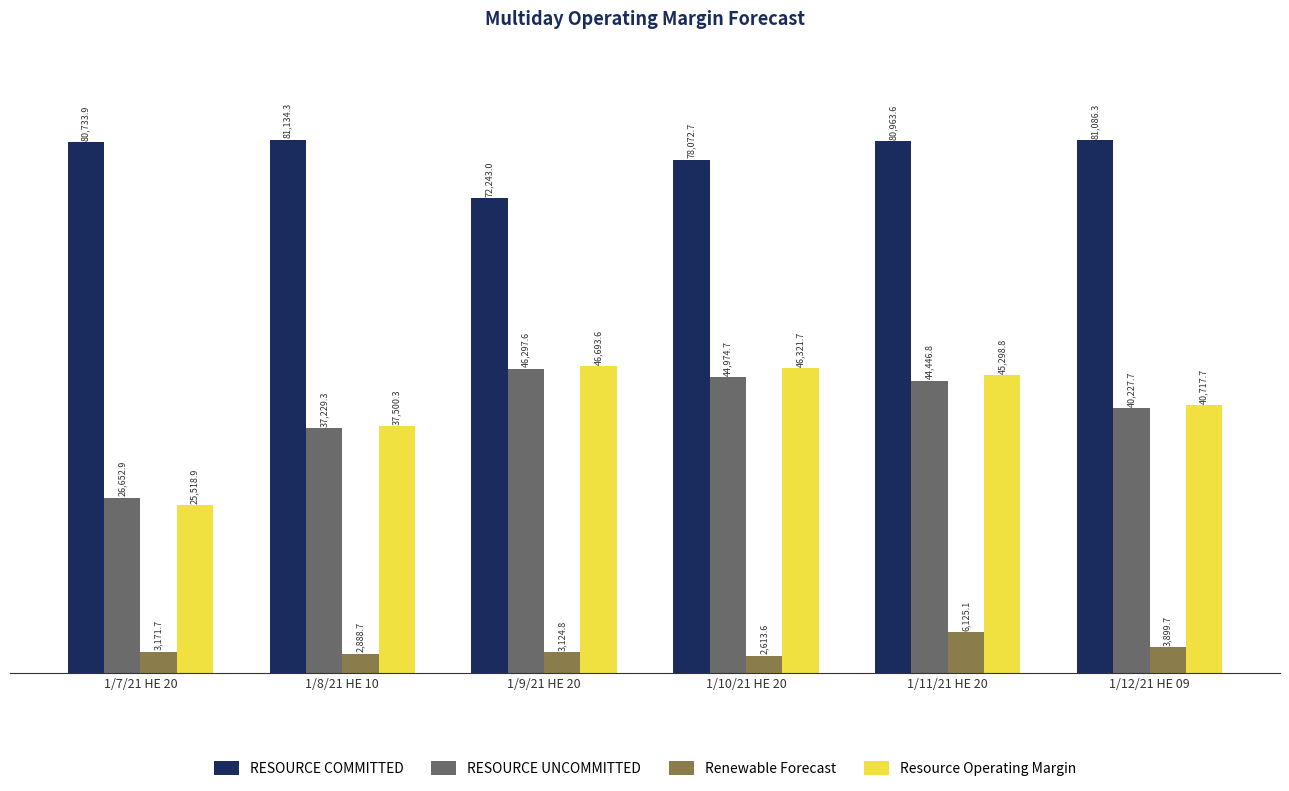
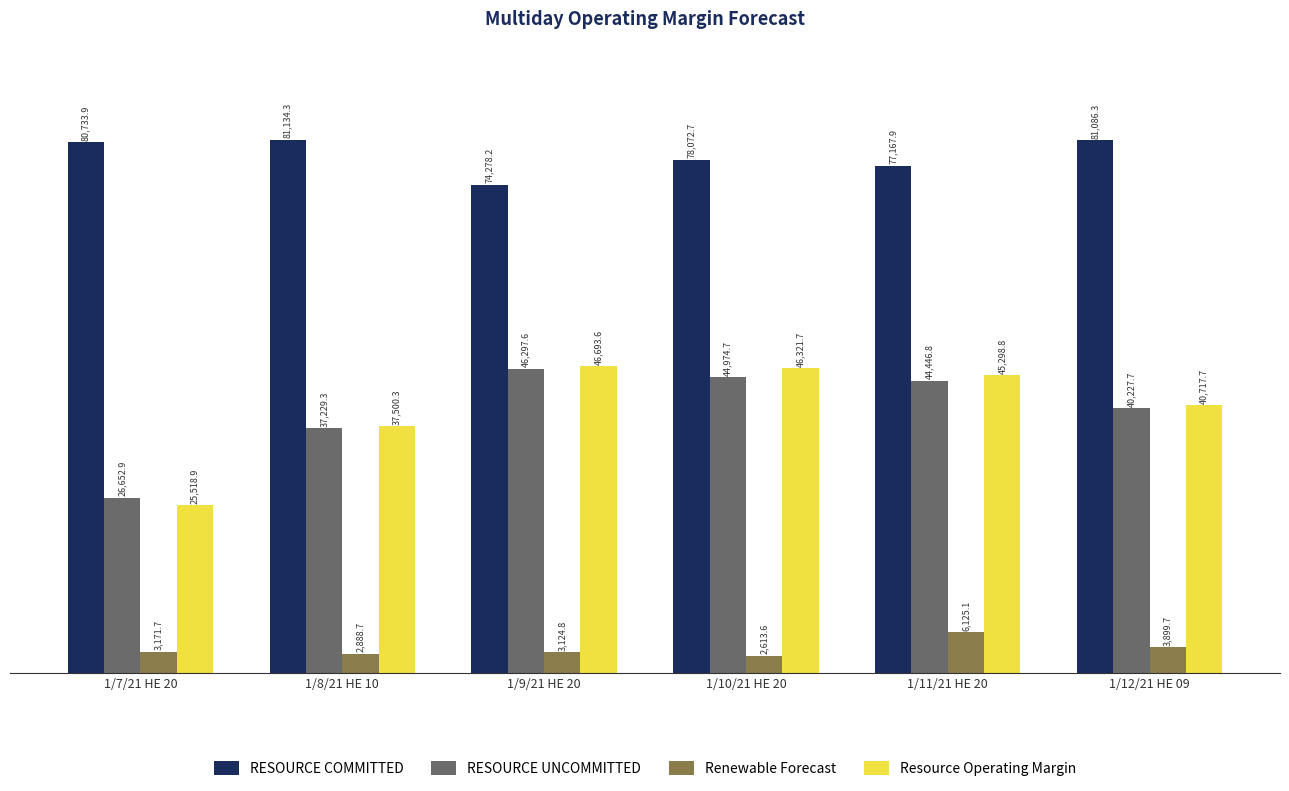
RESOURCE COMMITTED, 1/9/21 HE 20: 72,243.0 -> 74,278.2
RESOURCE COMMITTED, 1/11/21 HE 20: 80,963.6 -> 77,167.9
